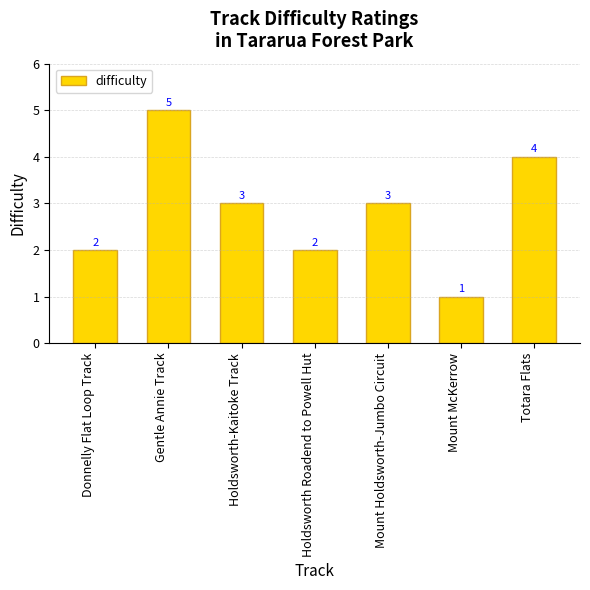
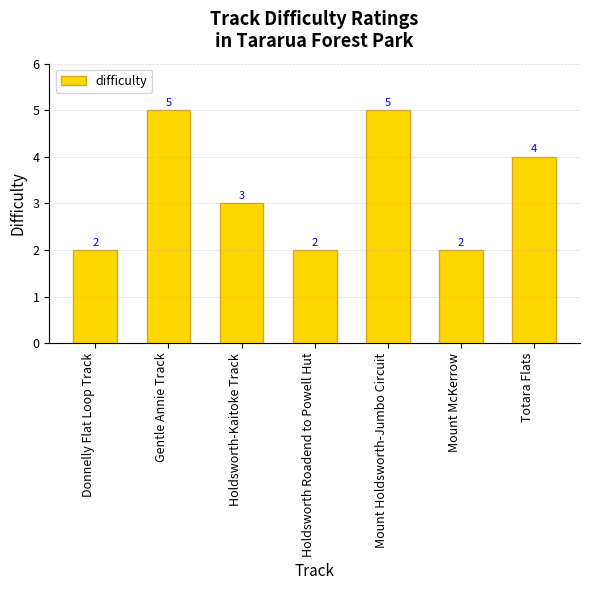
Mount Holdsworth-Jumbo Circuit: 3 -> 5
Mount McKerrow: 1 -> 2
